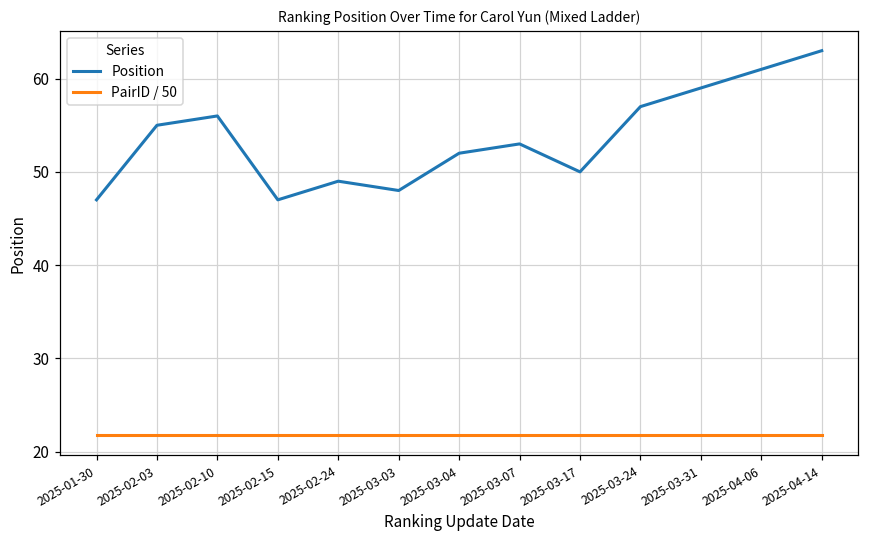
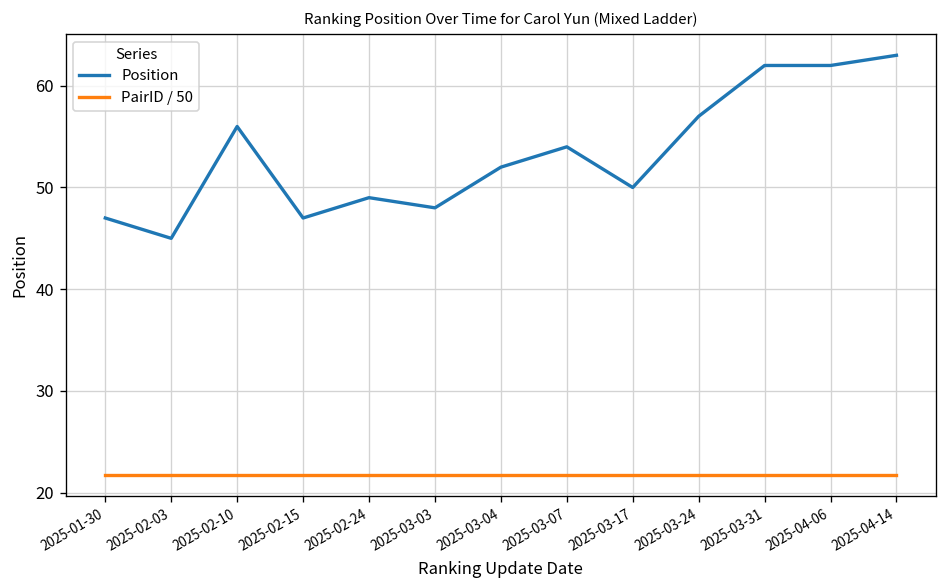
Position, 2025-02-03: 55 -> 45
Position, 2025-03-07: 53 -> 54
Position, 2025-03-31: 59 -> 62
Position, 2025-04-06: 61 -> 62
